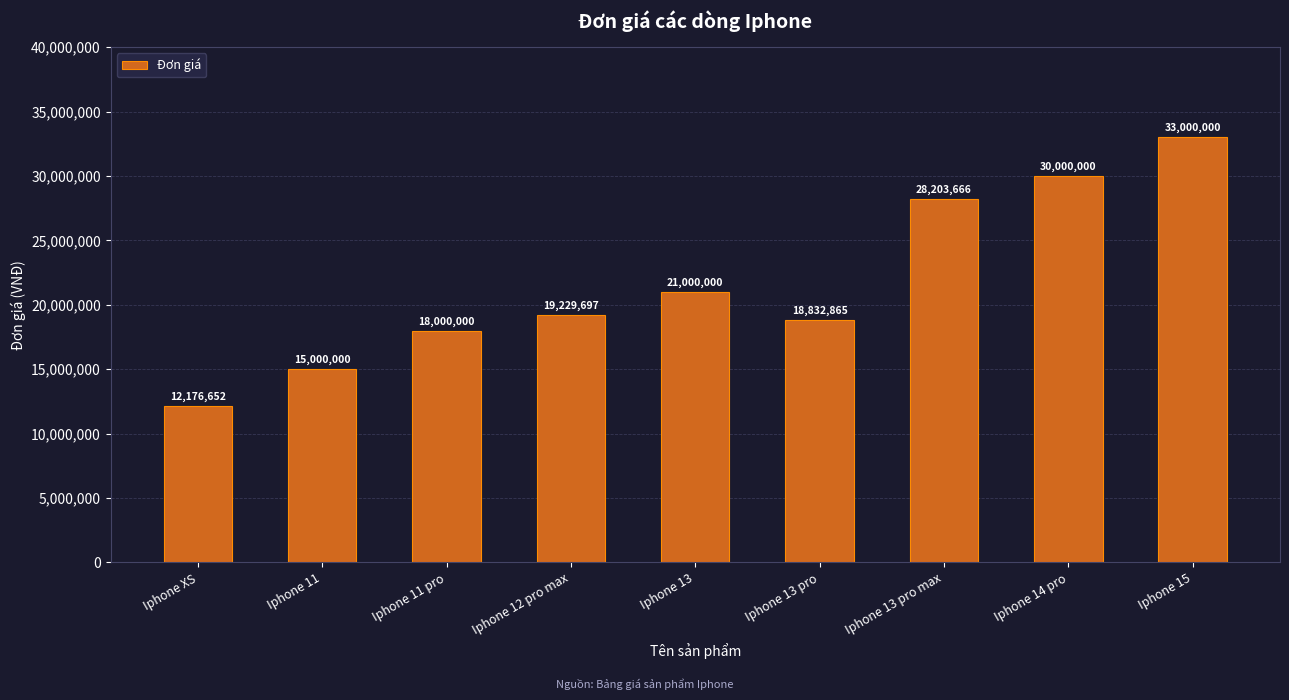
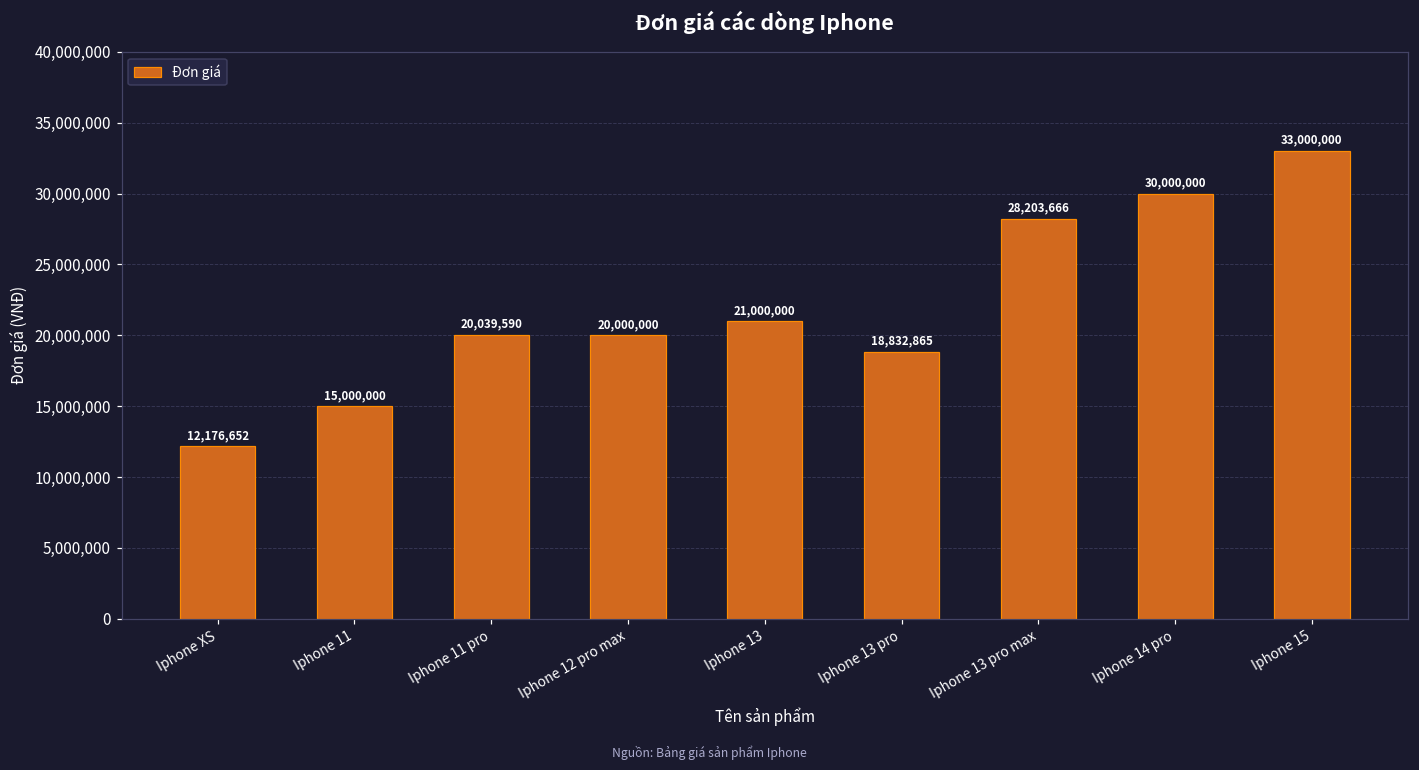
Iphone 11 pro: 18,000,000 -> 20,039,590
Iphone 12 pro max: 19,229,697 -> 20,000,000
